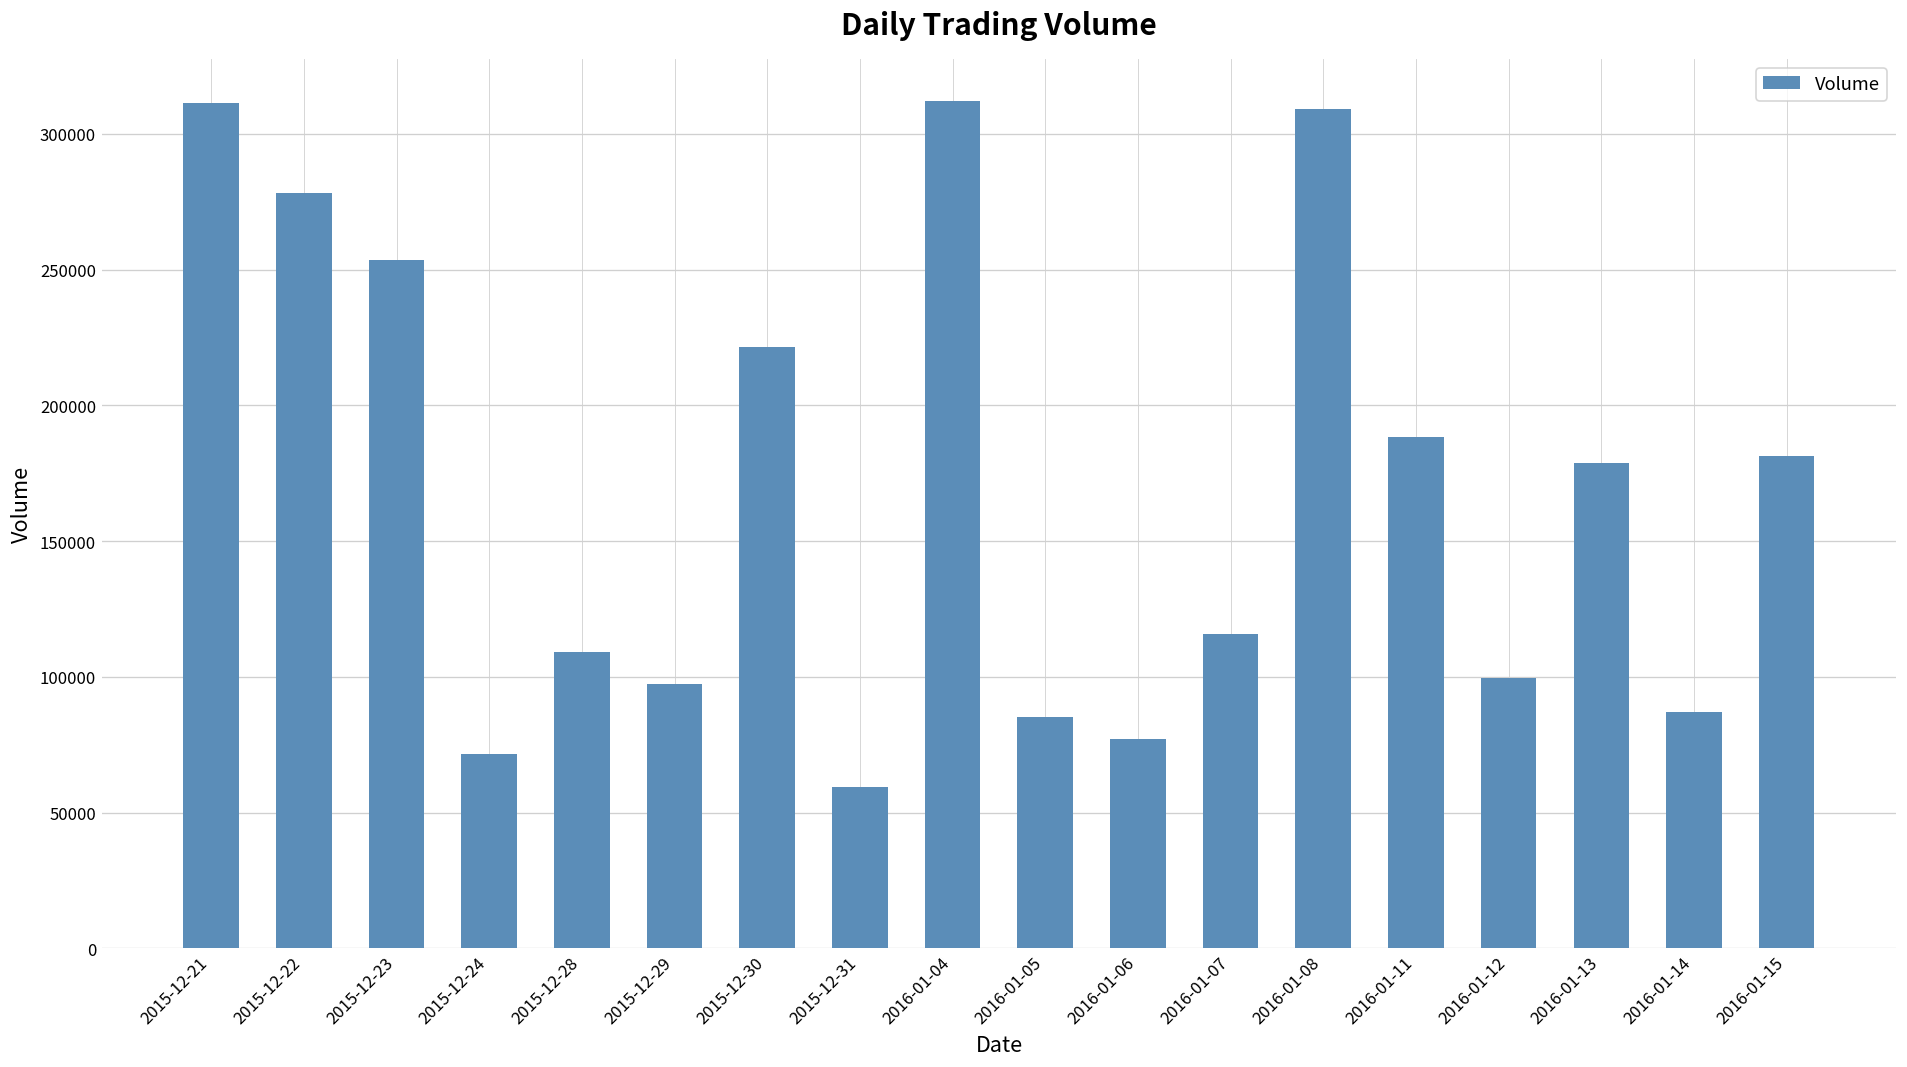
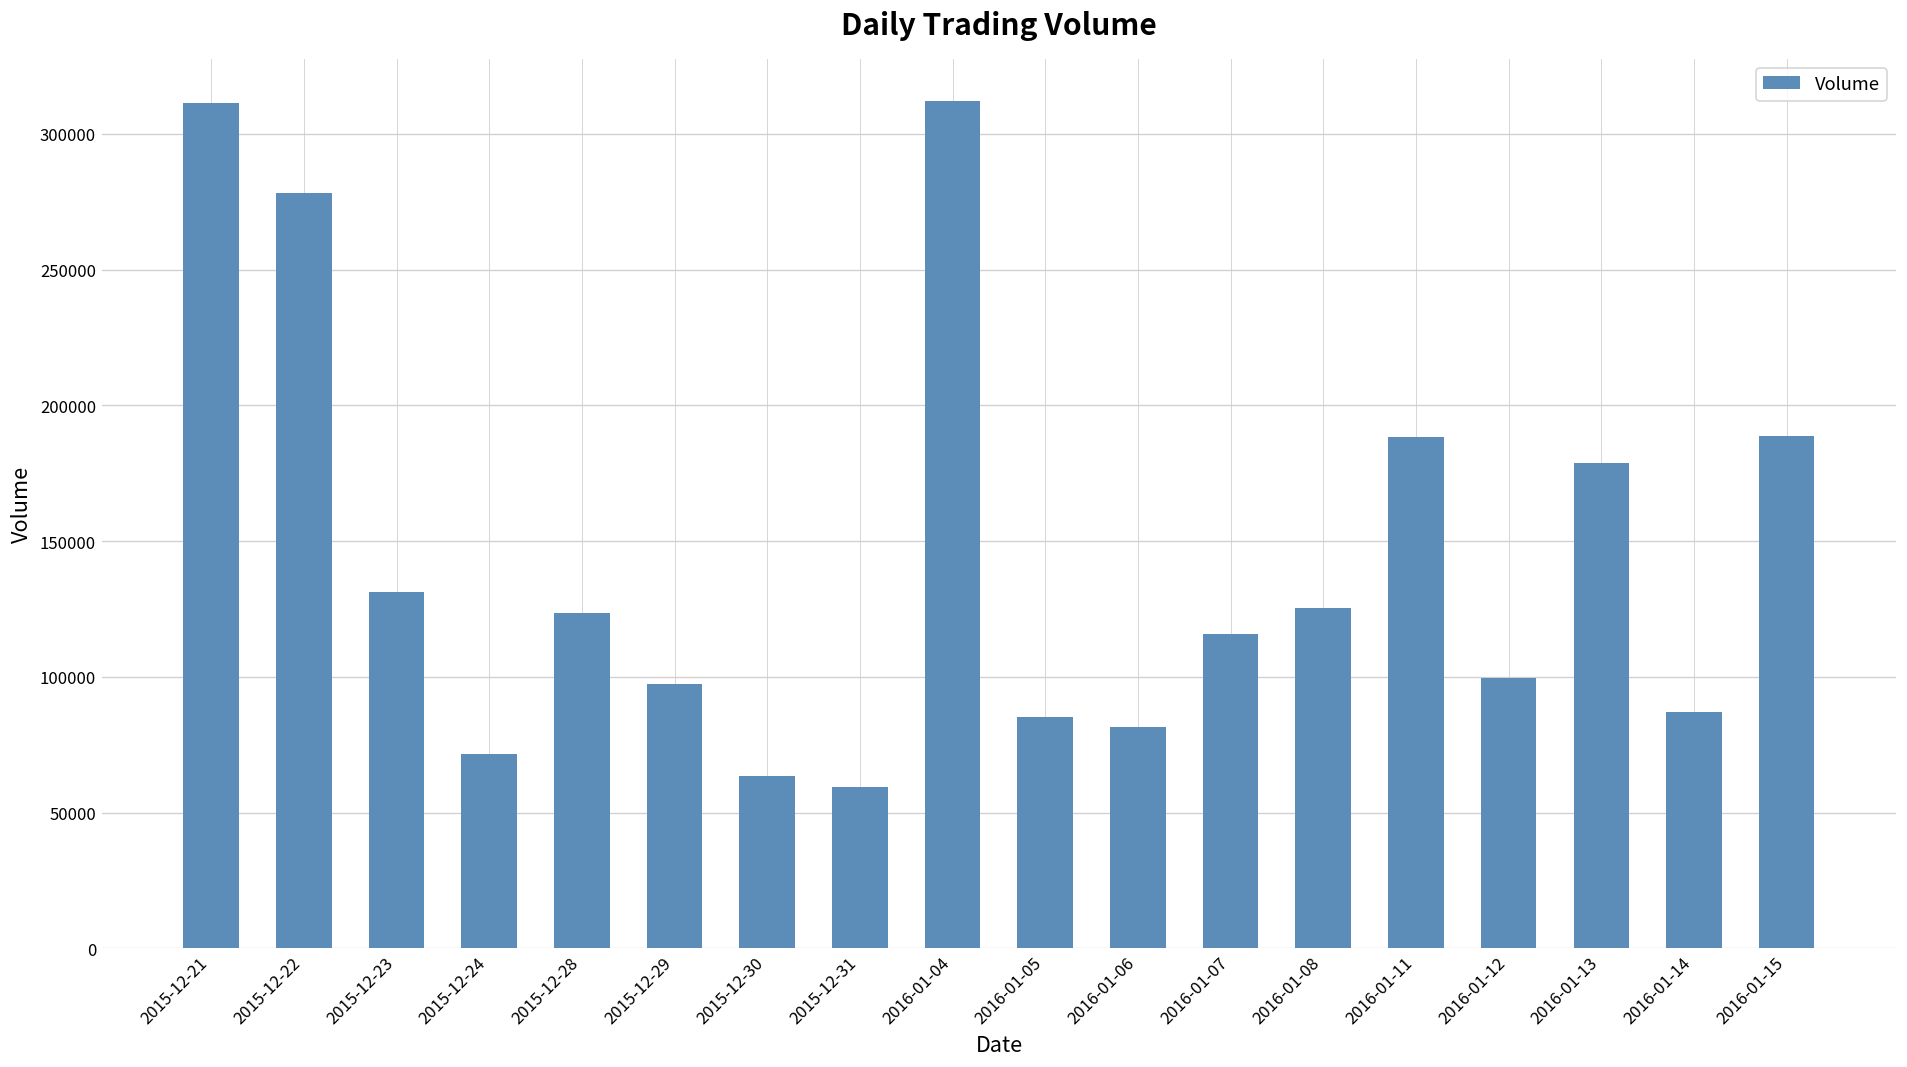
2015-12-23: 253000 -> 131000
2015-12-28: 109000 -> 123000
2015-12-30: 222000 -> 64000
2016-01-06: 77000 -> 82000
2016-01-08: 309000 -> 125000
2016-01-15: 181000 -> 189000
